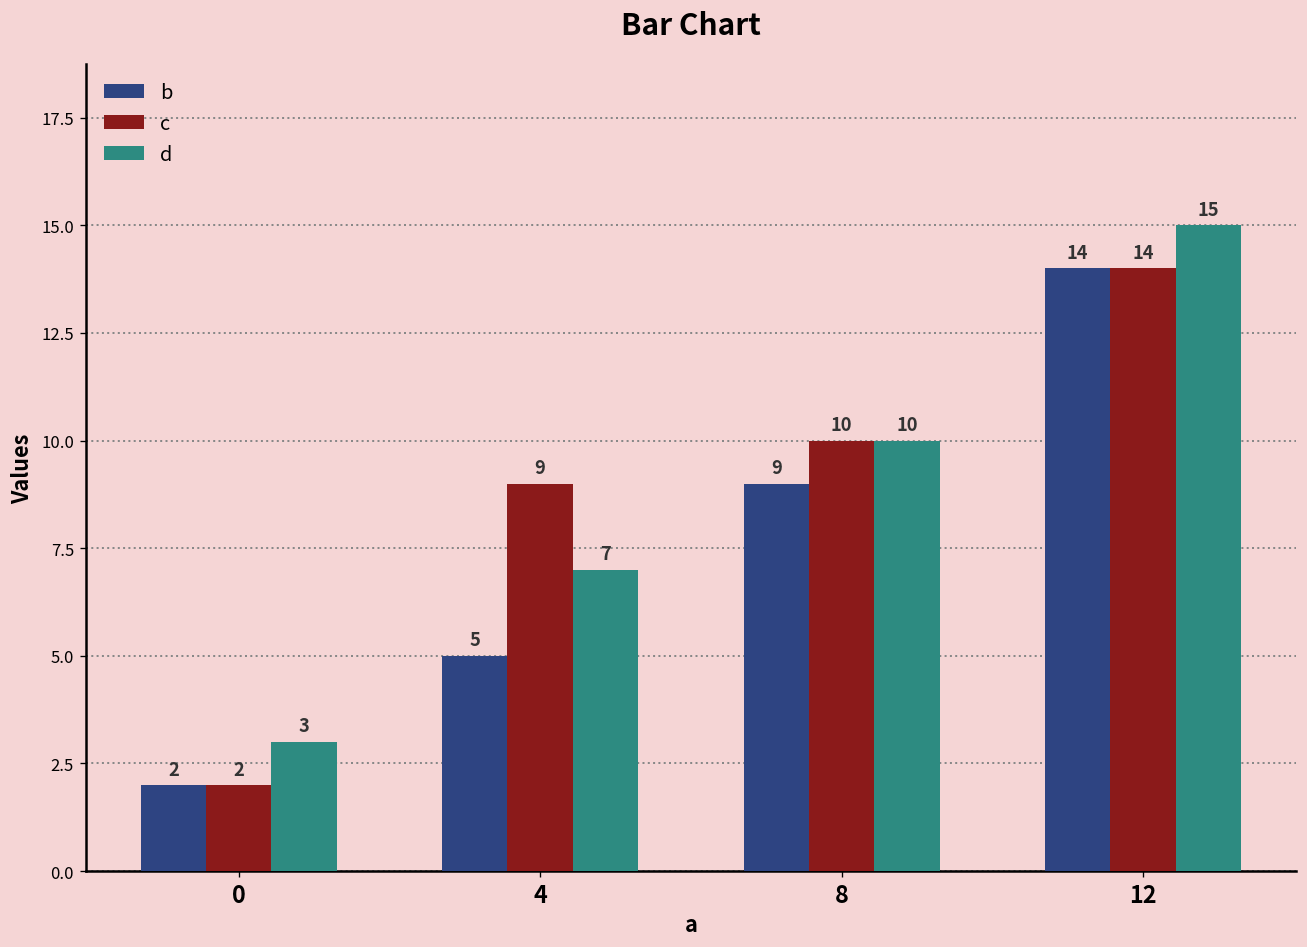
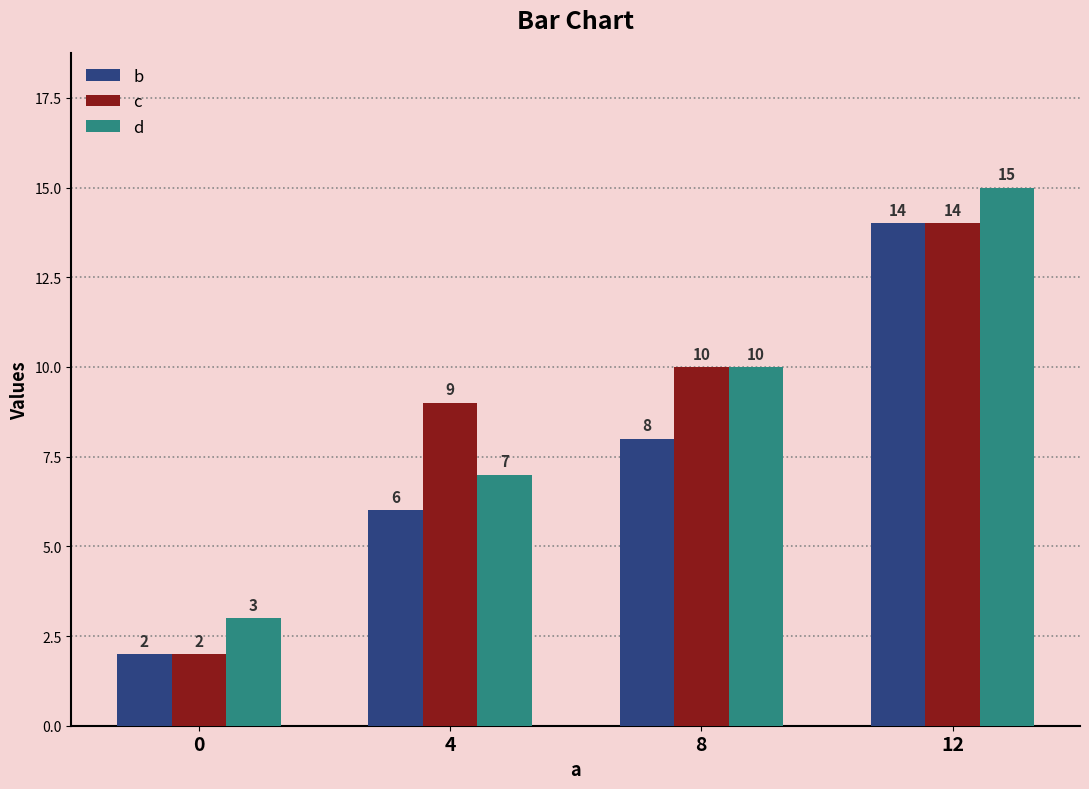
b, 4: 5 -> 6
b, 8: 9 -> 8
